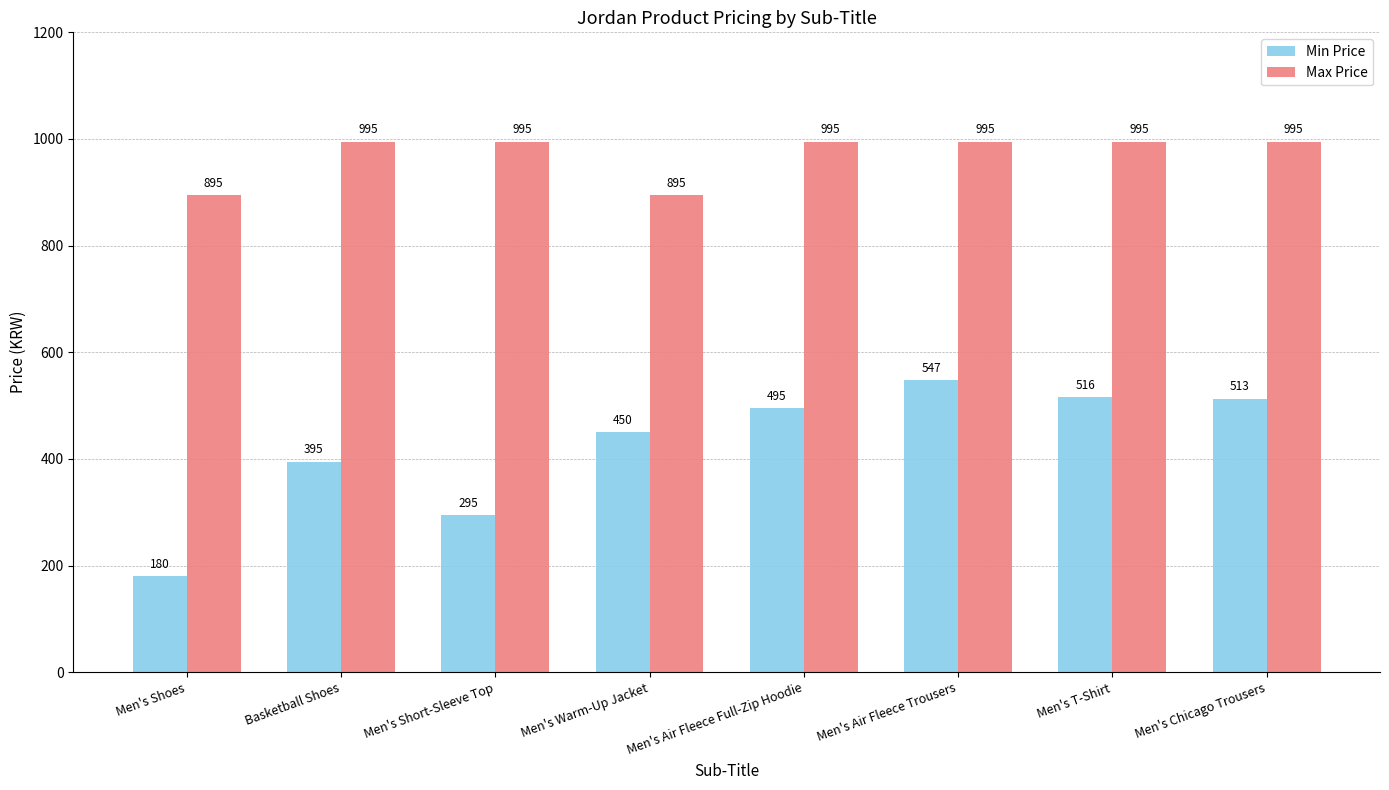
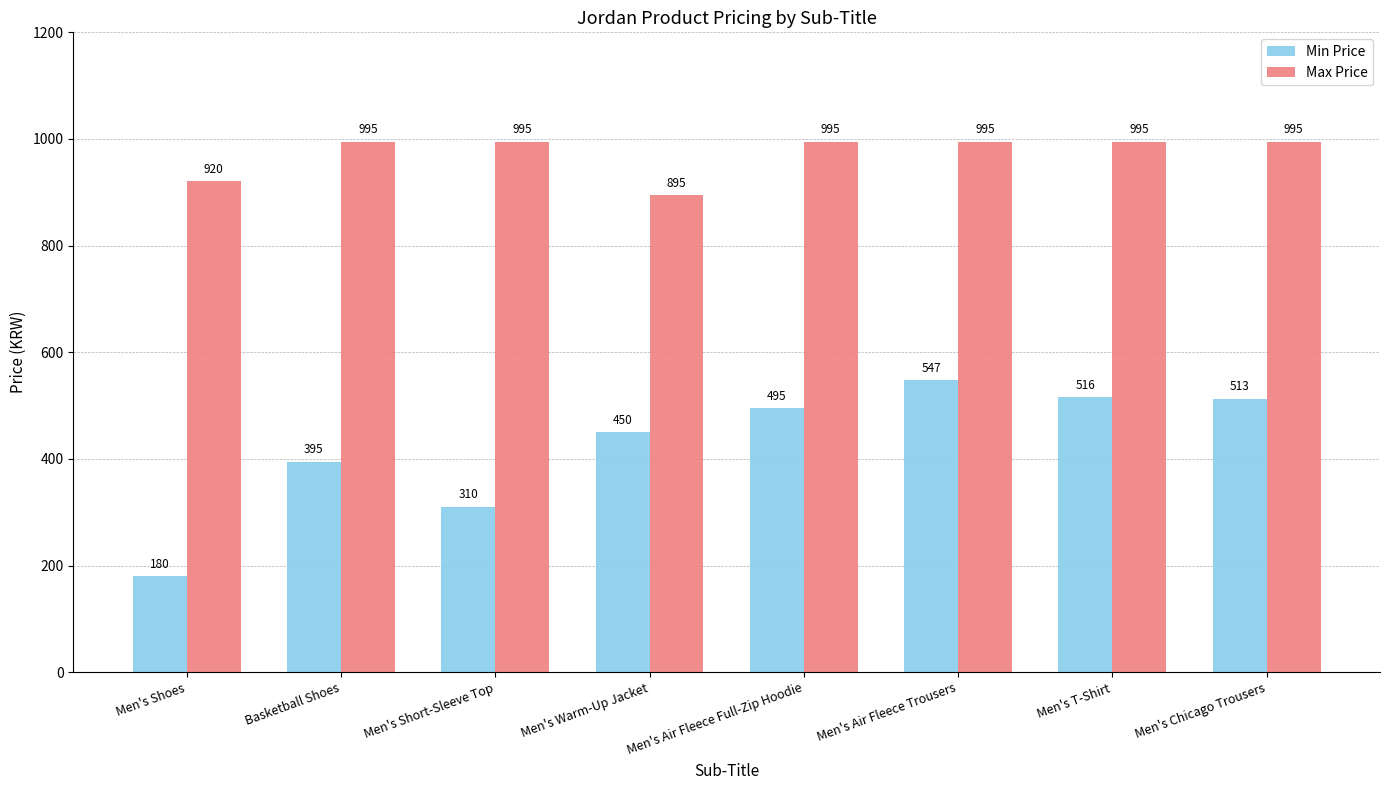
Max Price, Men's Shoes: 895 -> 920
Min Price, Men's Short-Sleeve Top: 295 -> 310
